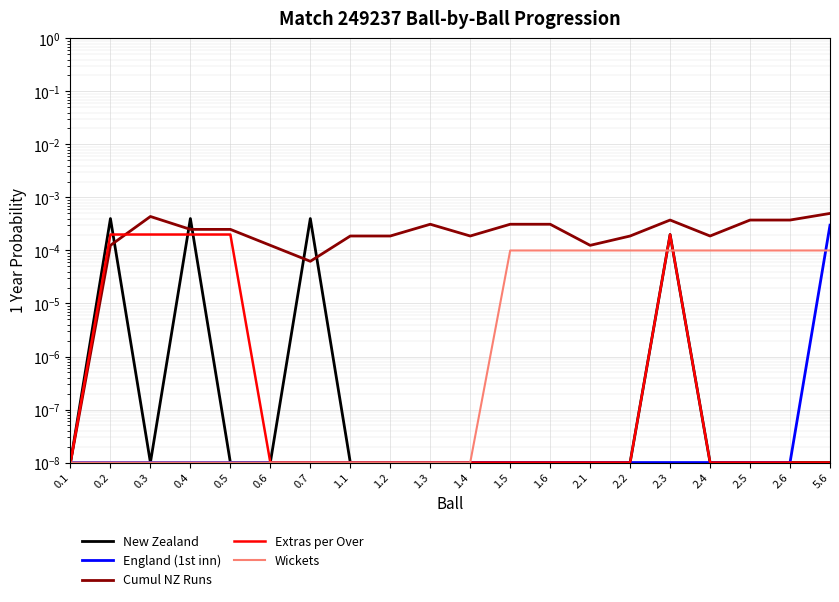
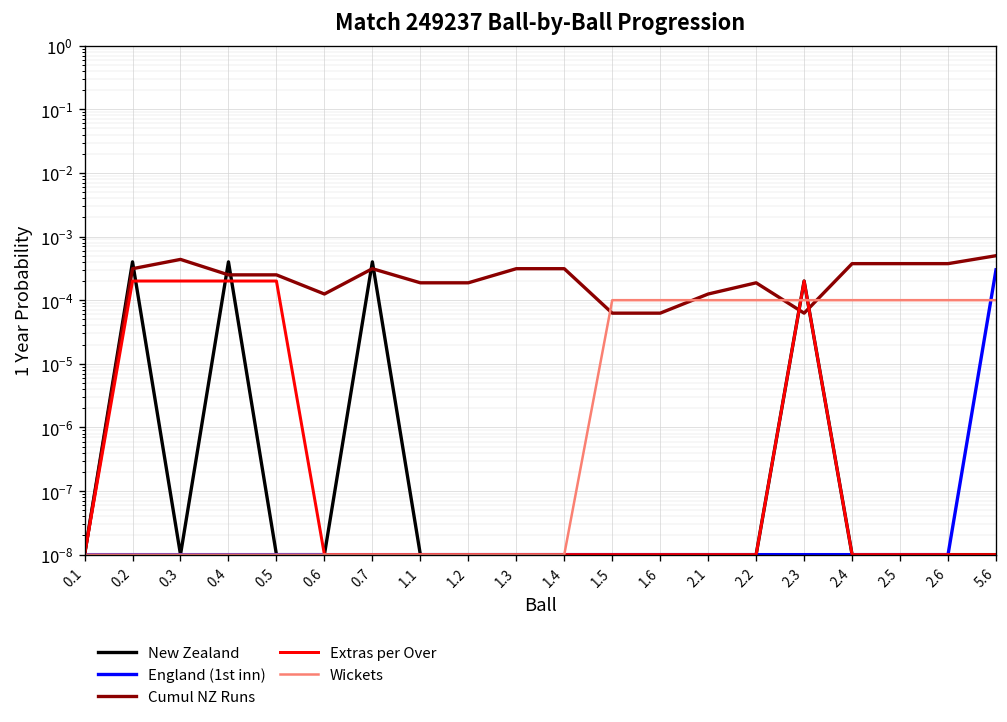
Cumul NZ Runs, 0.2: 0.00013 -> 0.0003
Cumul NZ Runs, 0.7: 0.00006 -> 0.0003
Cumul NZ Runs, 1.4: 0.00019 -> 0.0003
Cumul NZ Runs, 1.5: 0.0003 -> 0.00006
Cumul NZ Runs, 1.6: 0.0003 -> 0.00006
Cumul NZ Runs, 2.3: 0.0004 -> 0.00006
Cumul NZ Runs, 2.4: 0.00019 -> 0.0004
